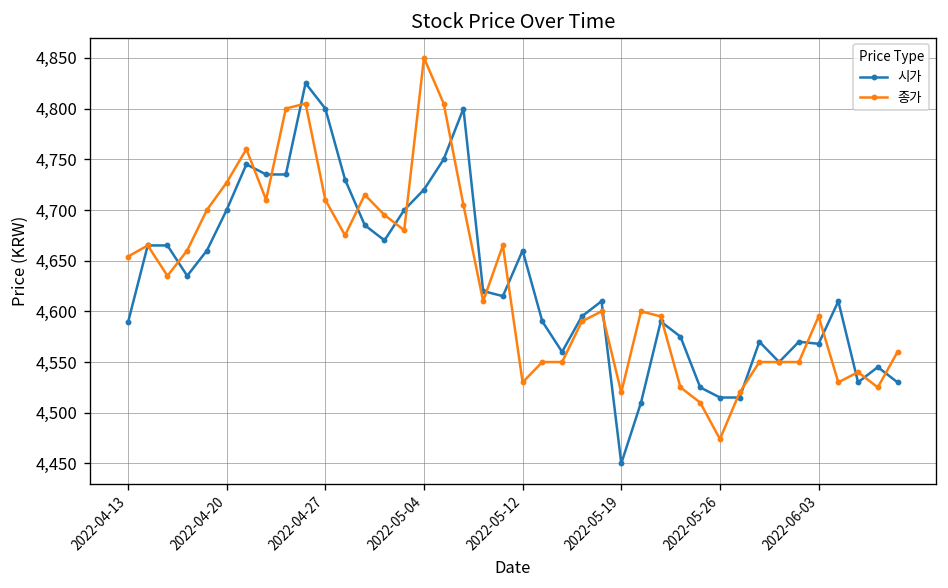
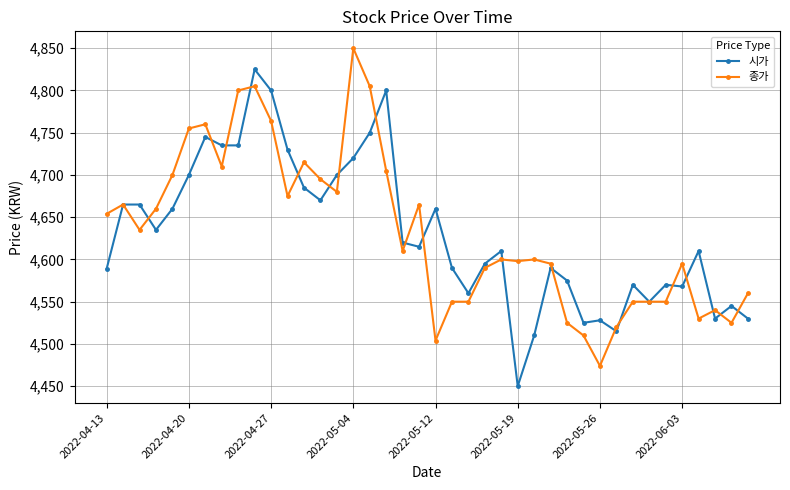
종가, 2022-04-20: 4,730 -> 4,760
종가, 2022-04-27: 4,710 -> 4,760
종가, 2022-05-12: 4,530 -> 4,500
종가, 2022-05-19: 4,520 -> 4,600
시가, 2022-05-26: 4,520 -> 4,530
